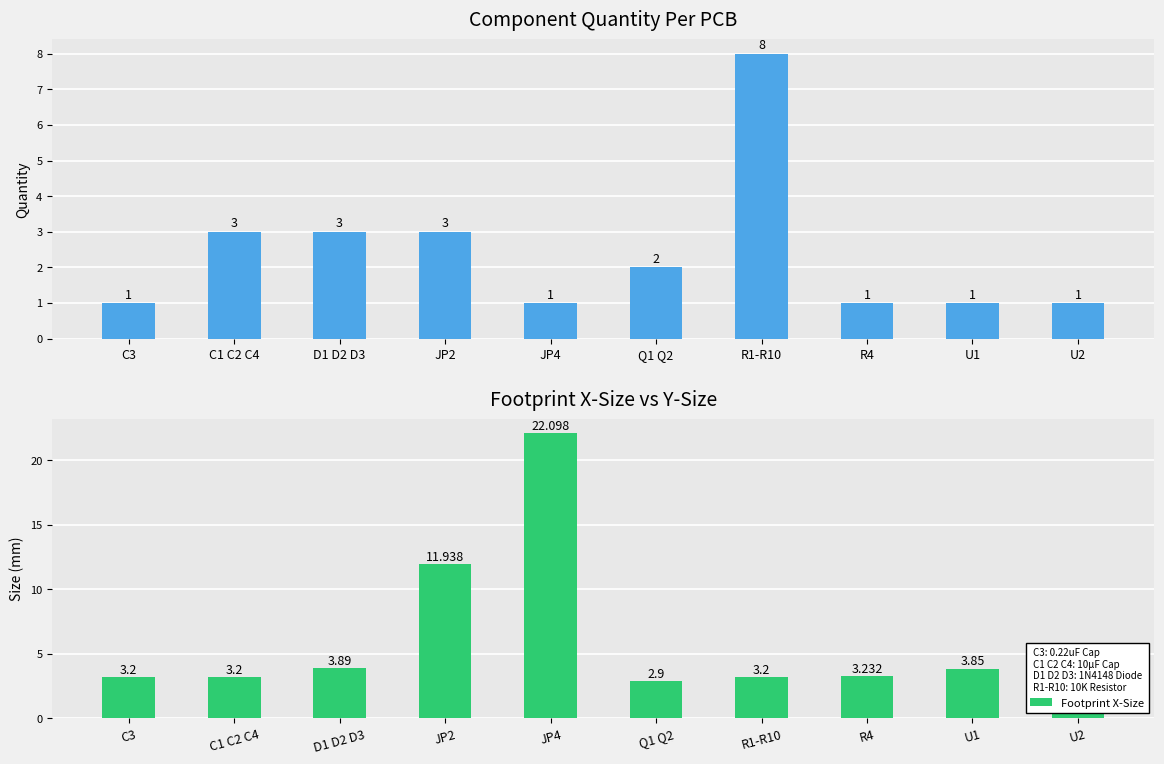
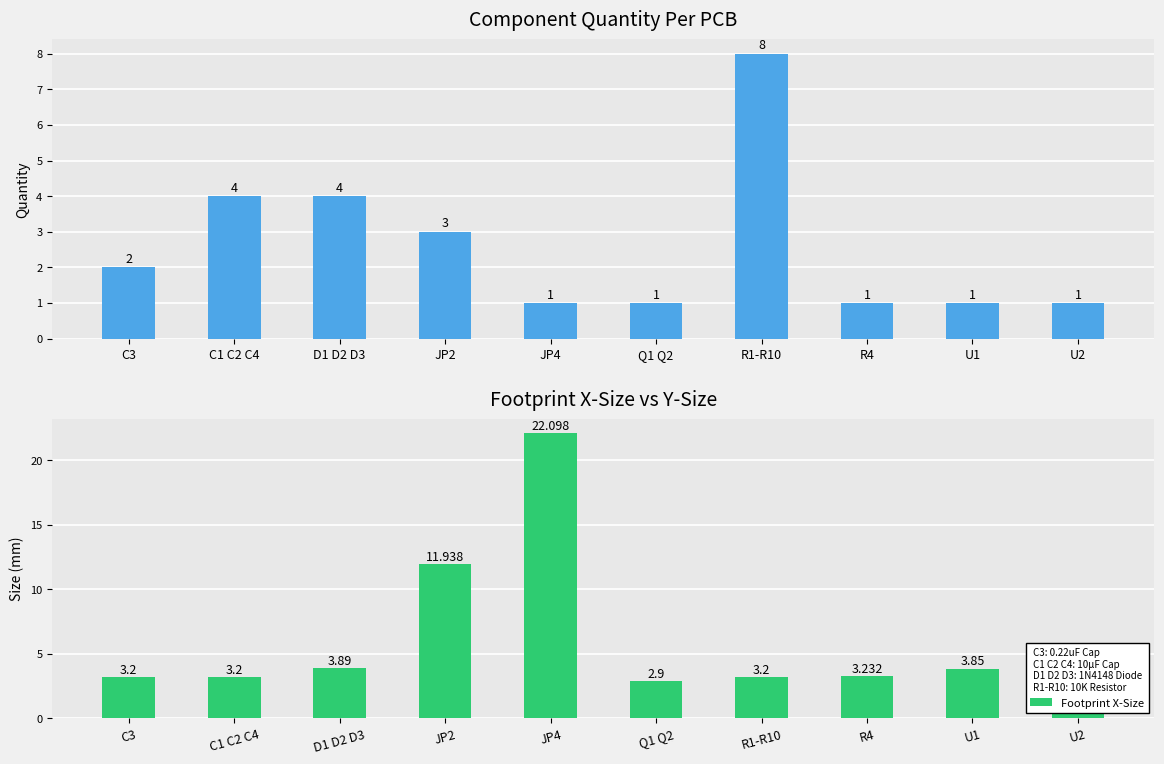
Component Quantity Per PCB, C3: 1 -> 2
Component Quantity Per PCB, C1 C2 C4: 3 -> 4
Component Quantity Per PCB, D1 D2 D3: 3 -> 4
Component Quantity Per PCB, Q1 Q2: 2 -> 1
